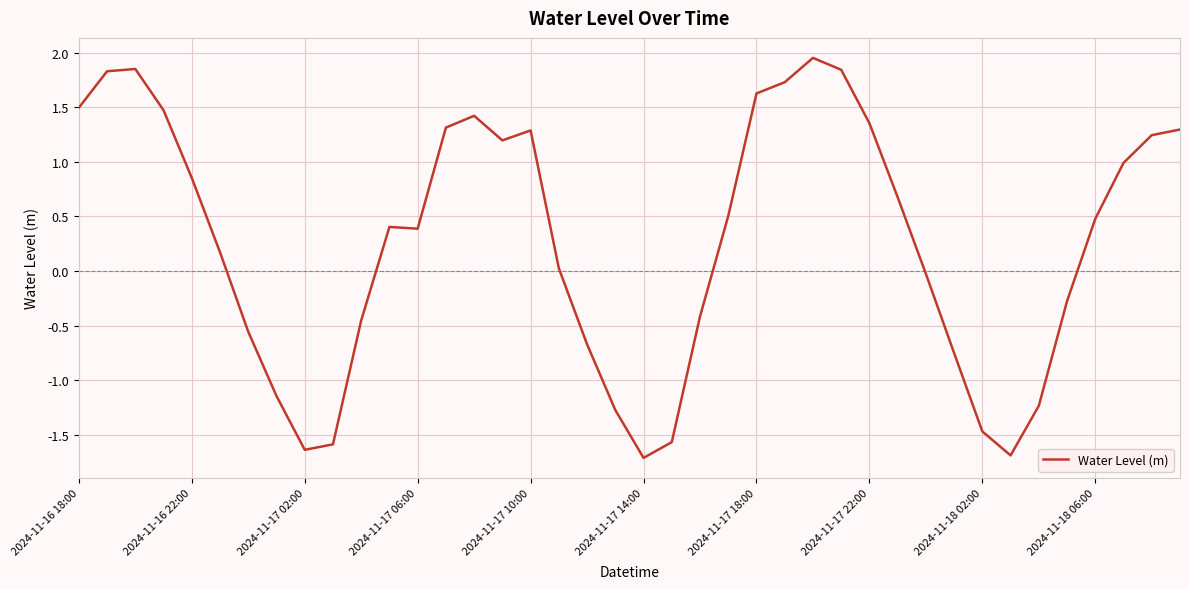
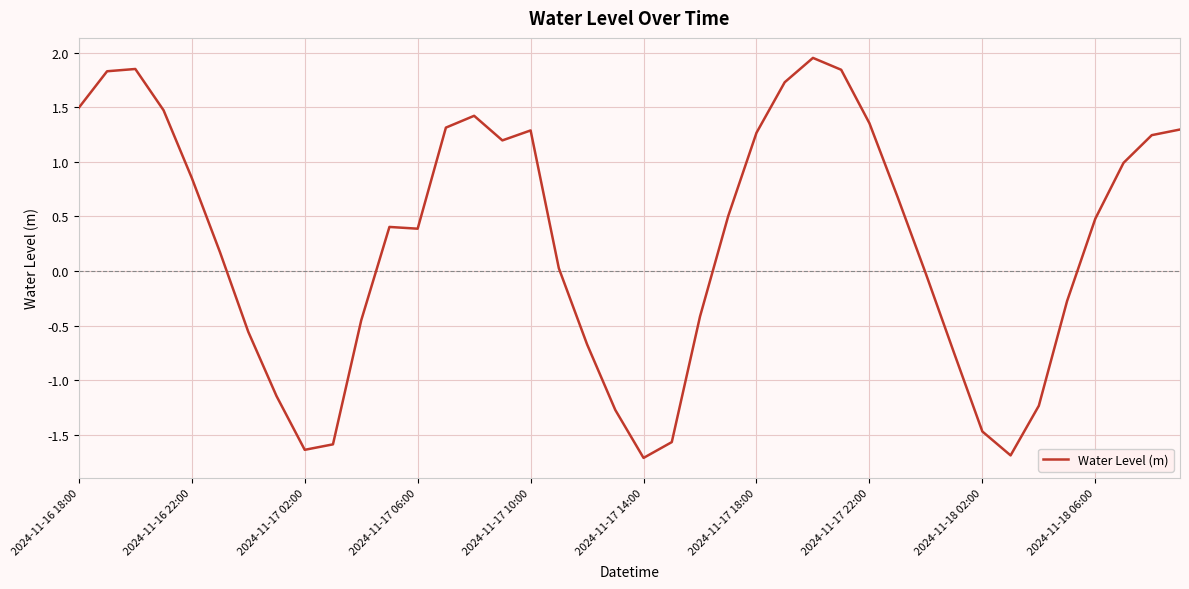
2024-11-17 18:00: 1.63 -> 1.27
